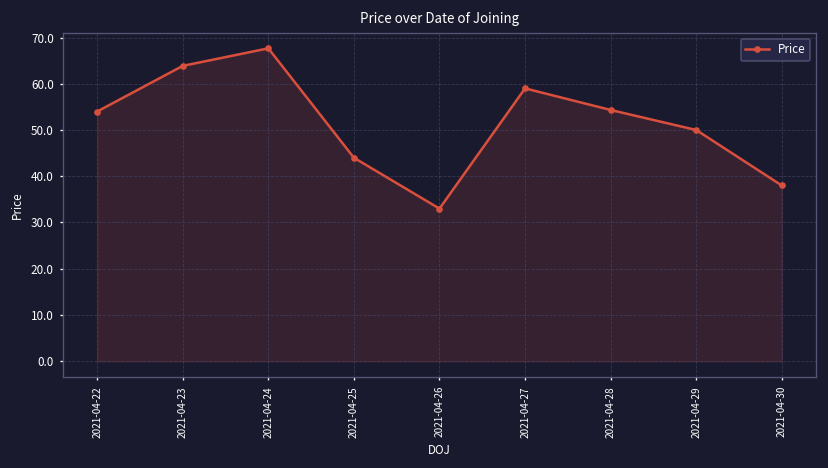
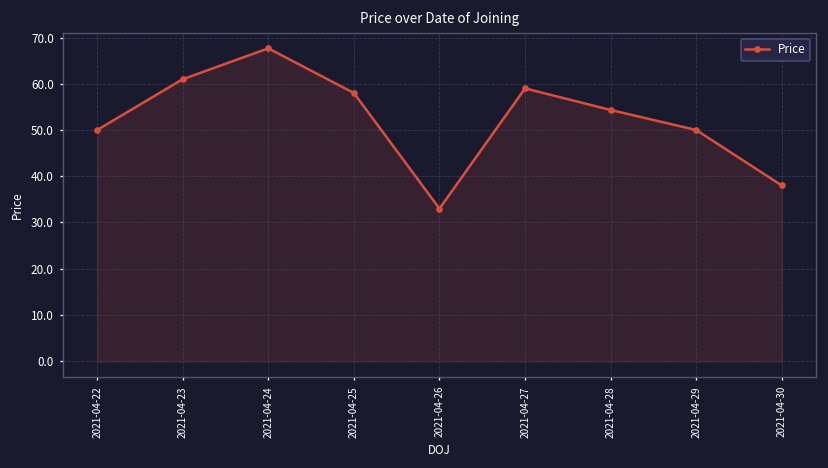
2021-04-22: 54 -> 50
2021-04-23: 64 -> 61
2021-04-25: 44 -> 58
